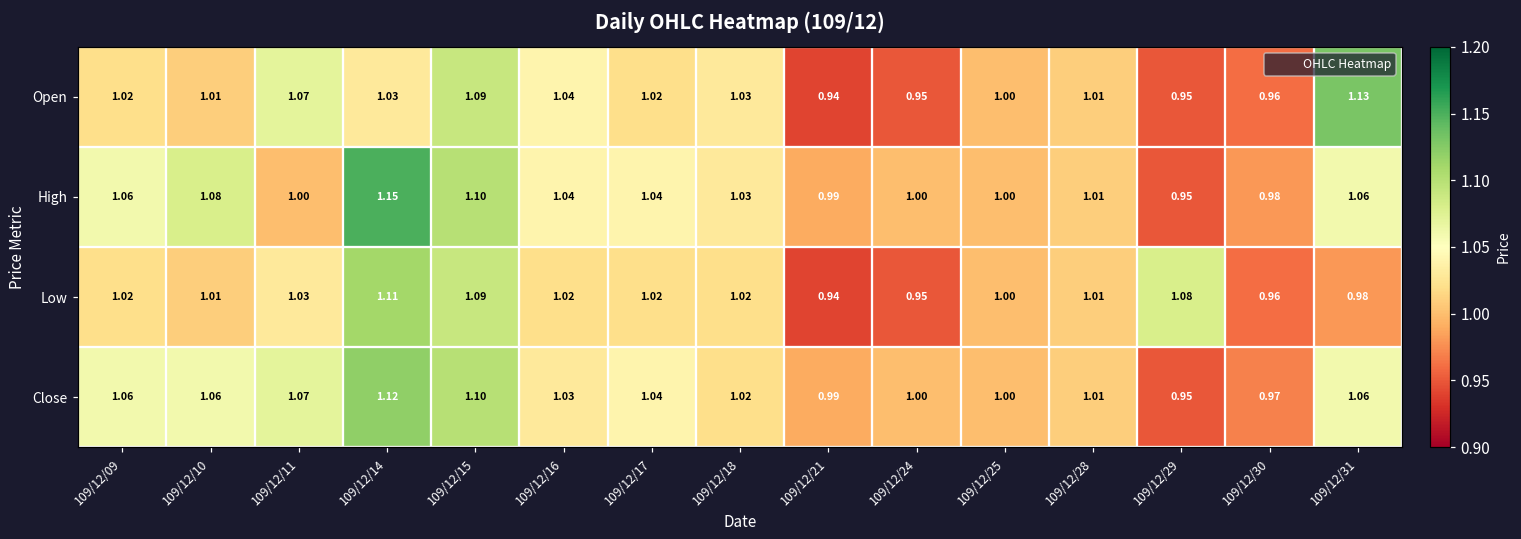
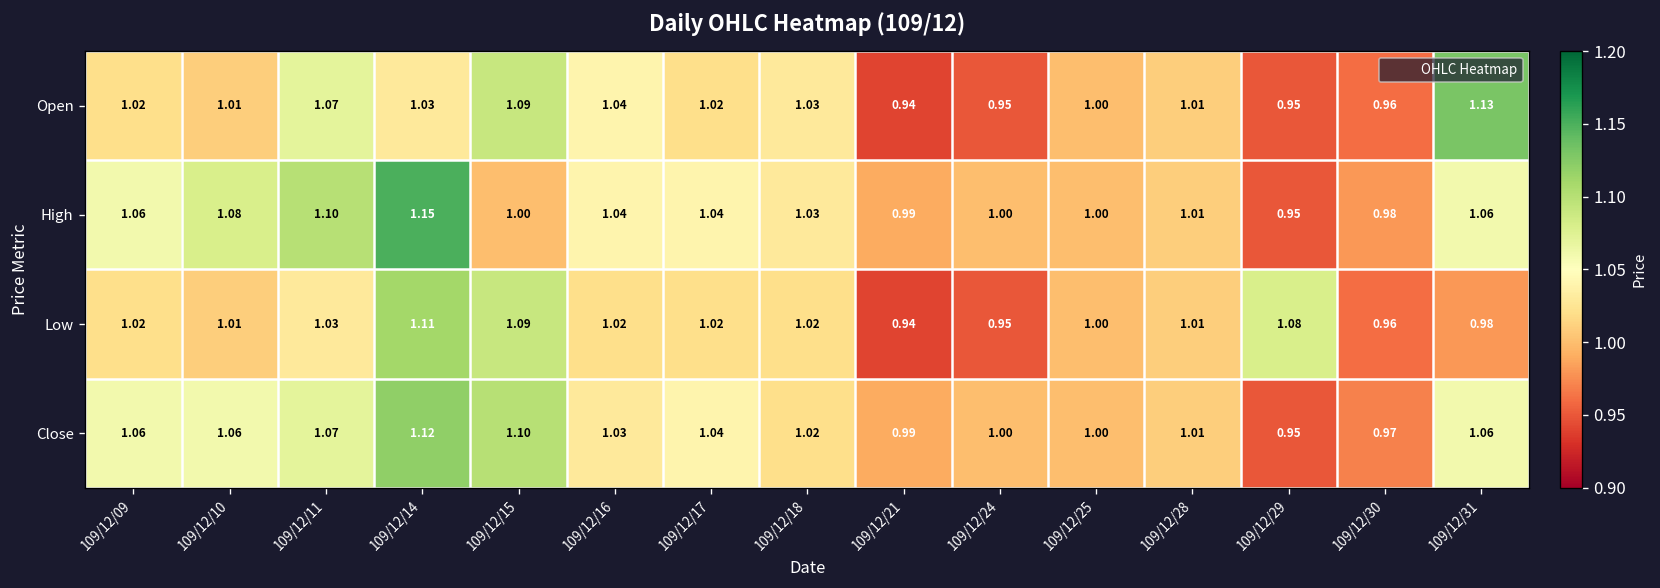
High, 109/12/11: 1.00 -> 1.10
High, 109/12/15: 1.10 -> 1.00
